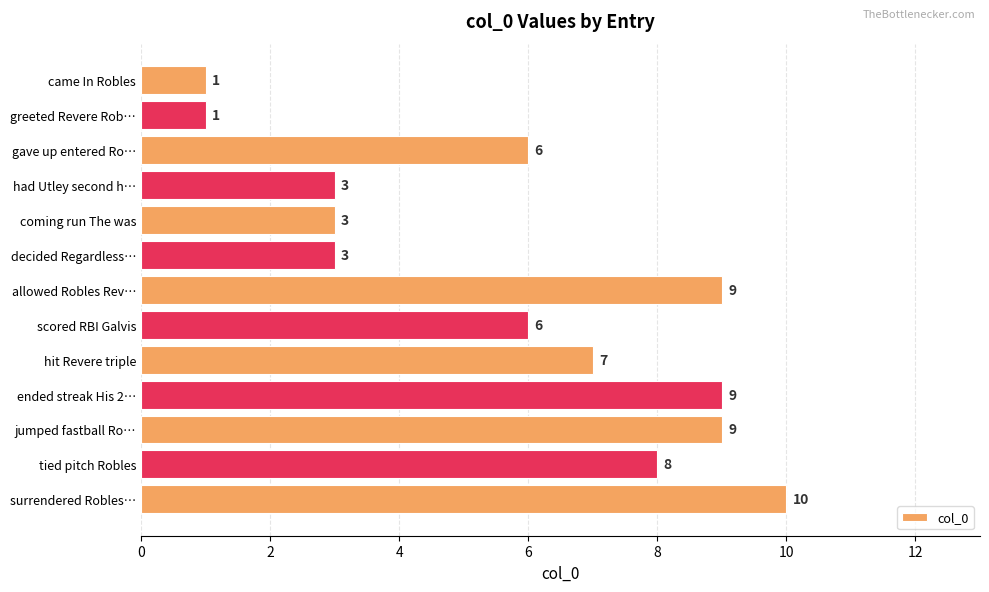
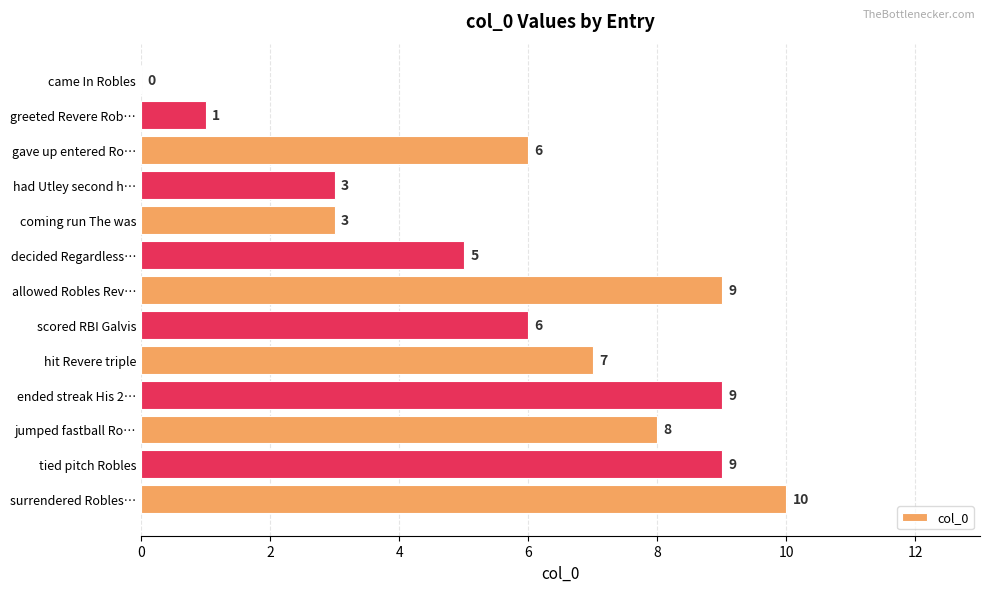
came In Robles: 1 -> 0
decided Regardless…: 3 -> 5
jumped fastball Ro…: 9 -> 8
tied pitch Robles: 8 -> 9
